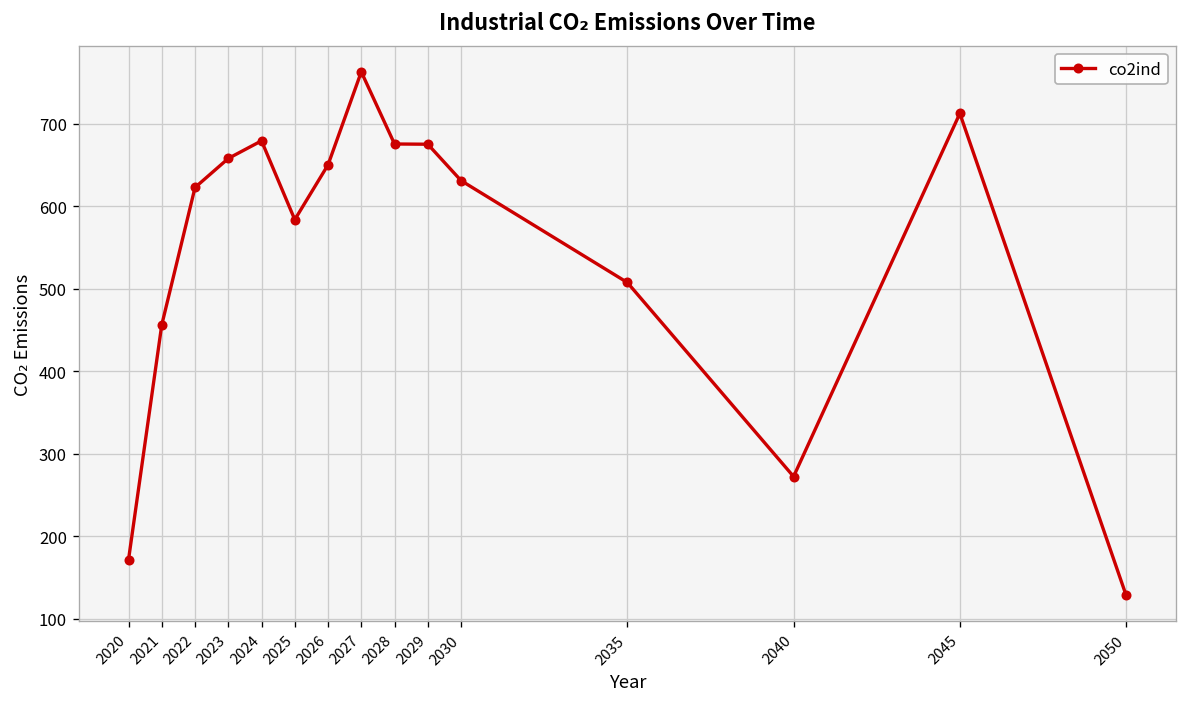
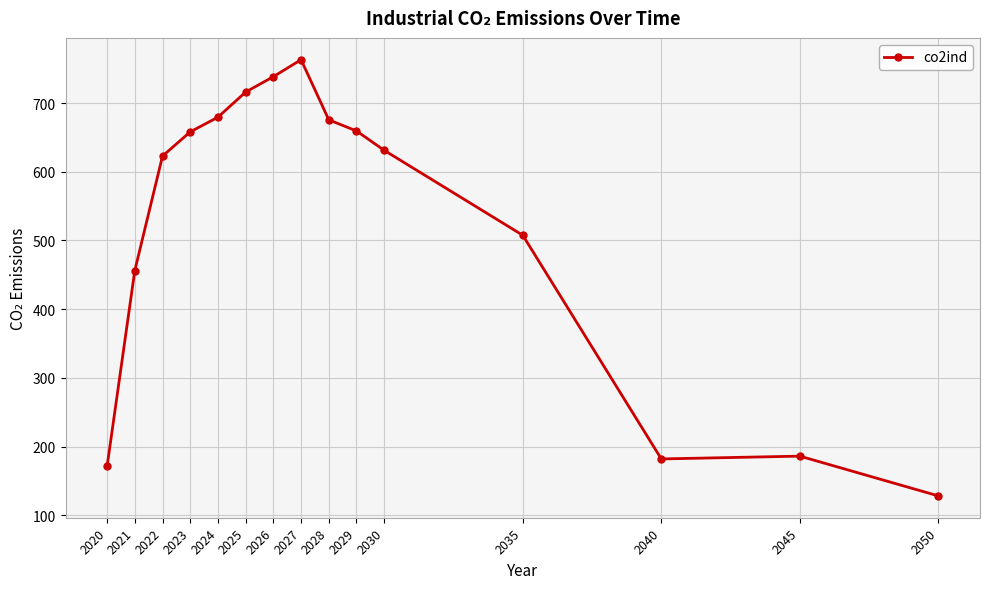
2025: 580 -> 720
2026: 650 -> 740
2029: 680 -> 660
2040: 270 -> 180
2045: 710 -> 190
